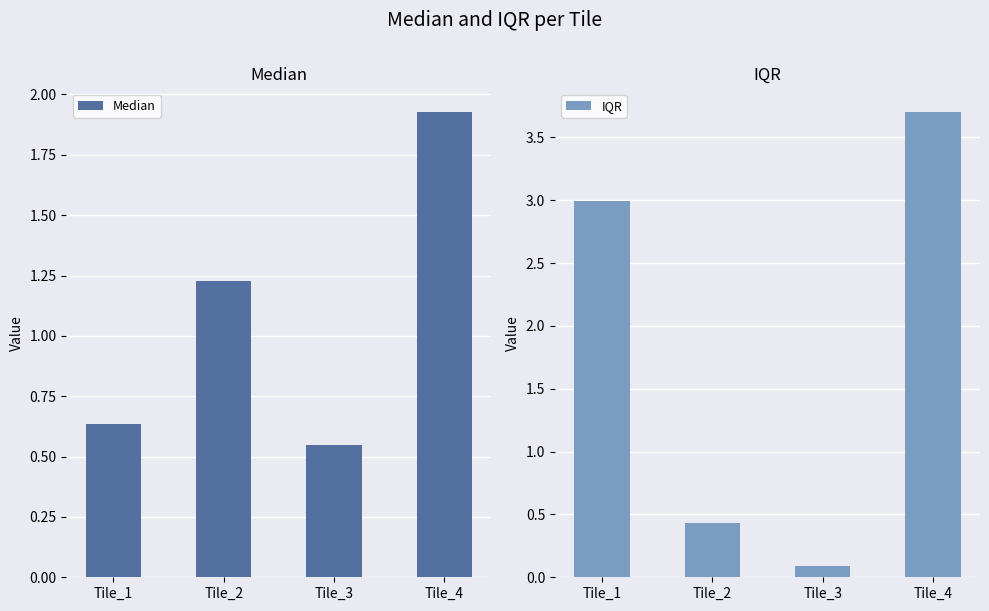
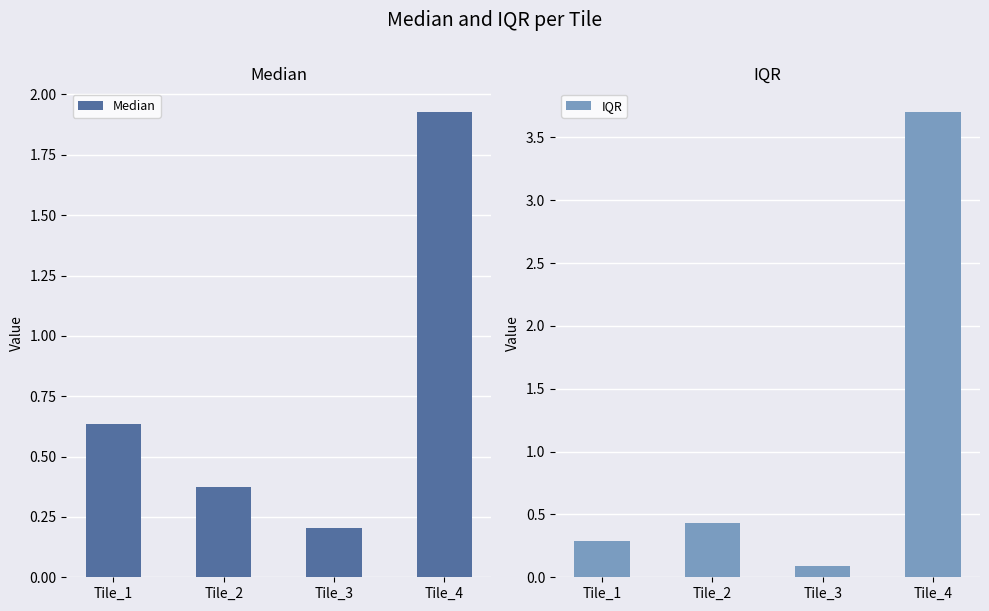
Median, Tile_2: 1.23 -> 0.38
Median, Tile_3: 0.55 -> 0.20
IQR, Tile_1: 3.00 -> 0.29
